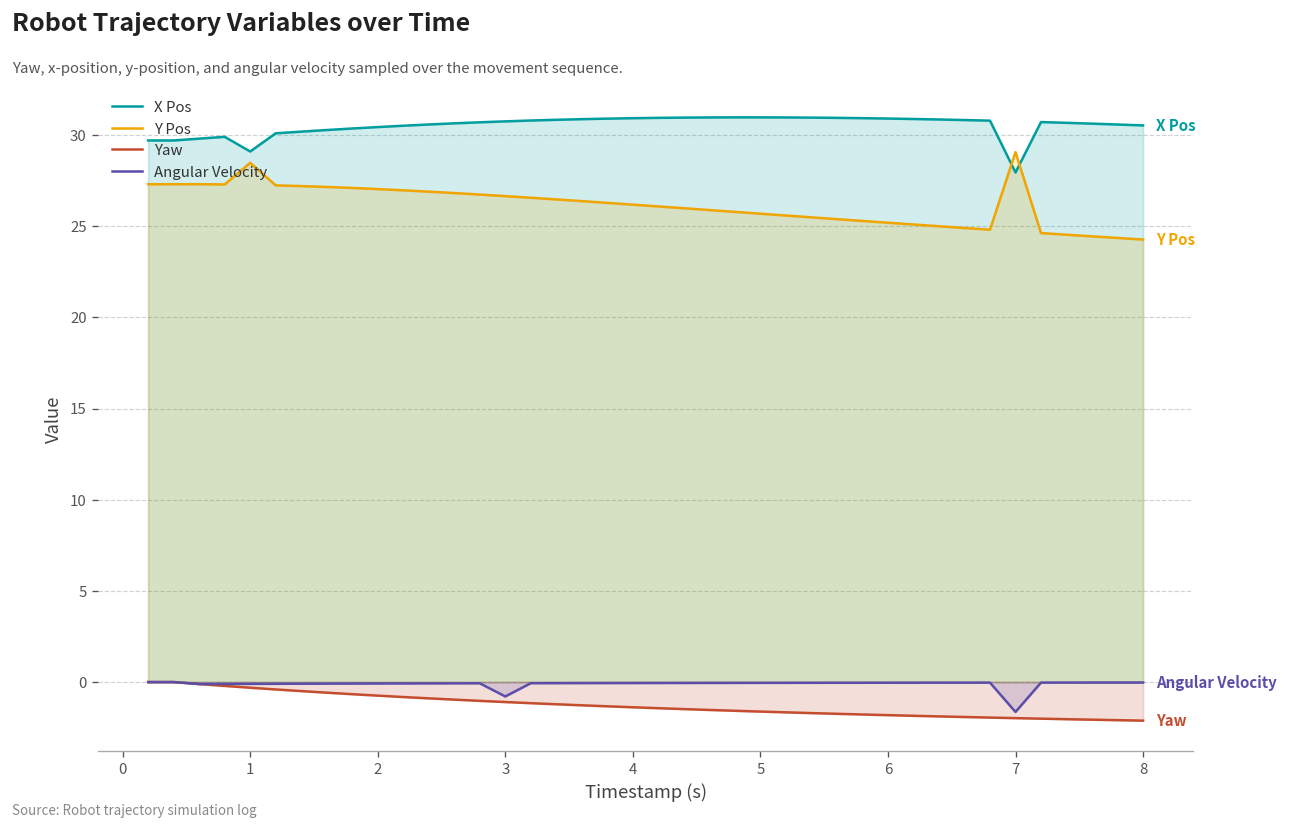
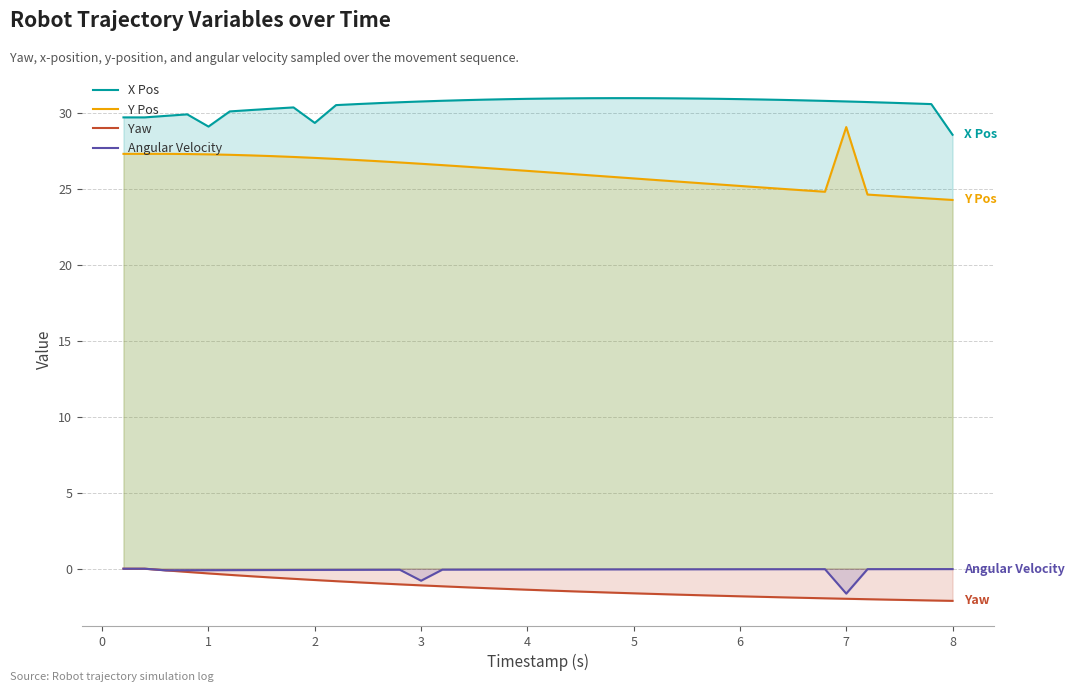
Y Pos, 1: 28.5 -> 27.3
X Pos, 2: 30.4 -> 29.3
X Pos, 7: 27.9 -> 30.7
X Pos, 8: 30.5 -> 28.6
